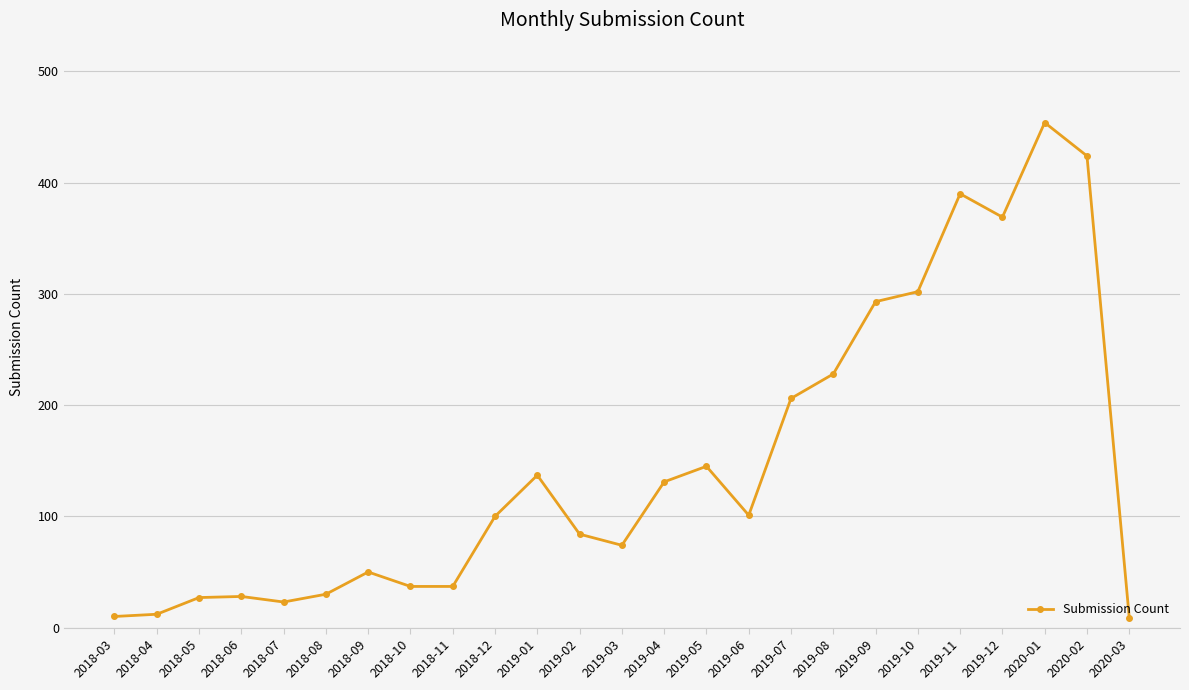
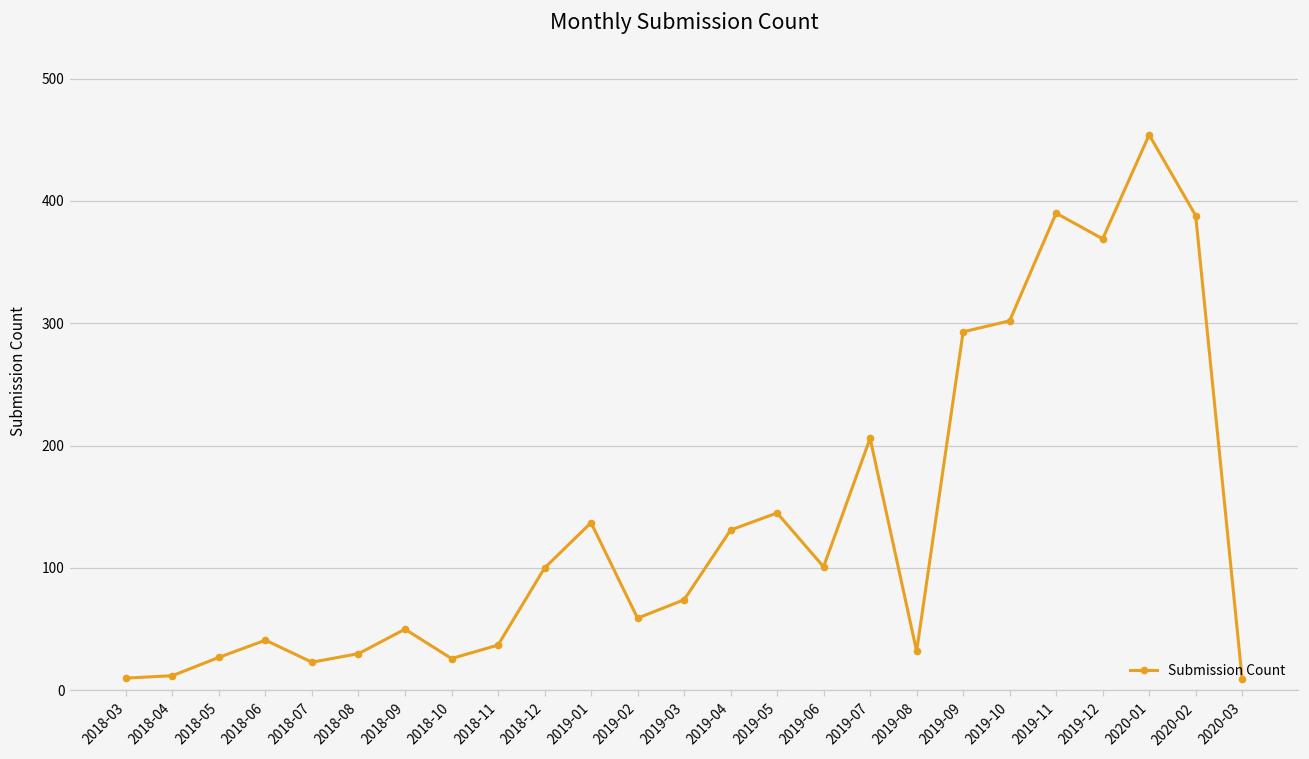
2018-06: 28 -> 41
2018-10: 37 -> 26
2019-02: 84 -> 59
2019-08: 228 -> 32
2020-02: 424 -> 388
